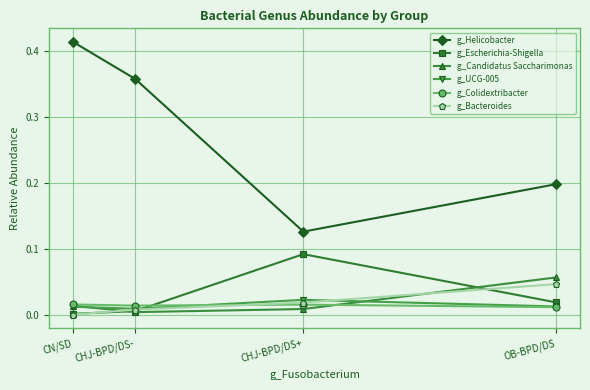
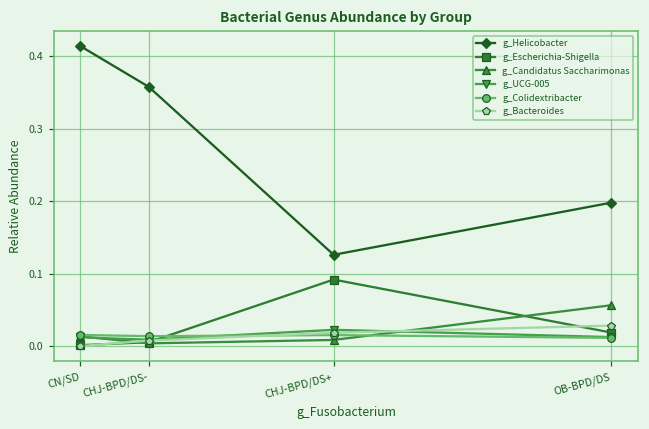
g_Bacteroides, OB-BPD/DS: 0.05 -> 0.03
